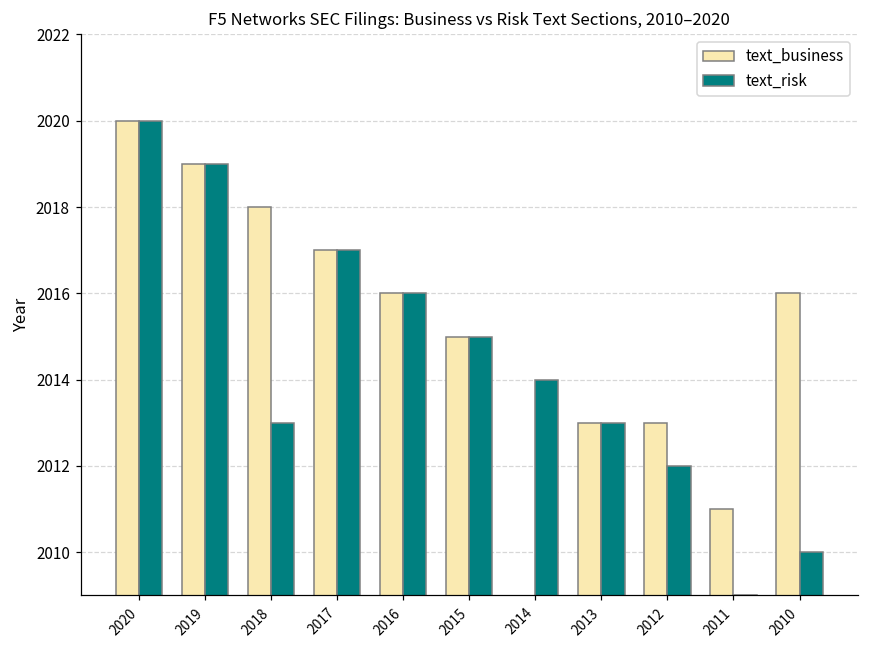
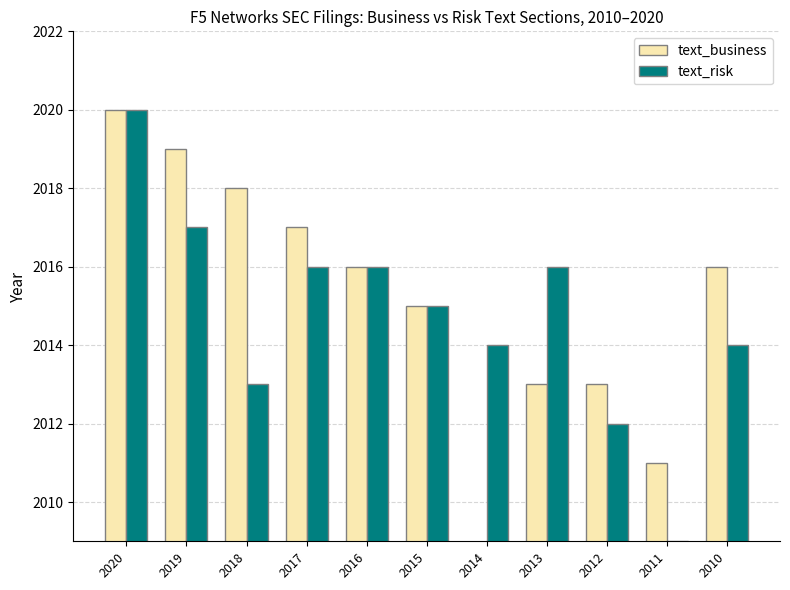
text_risk, 2019: 2019 -> 2017
text_risk, 2017: 2017 -> 2016
text_risk, 2013: 2013 -> 2016
text_risk, 2010: 2010 -> 2014
